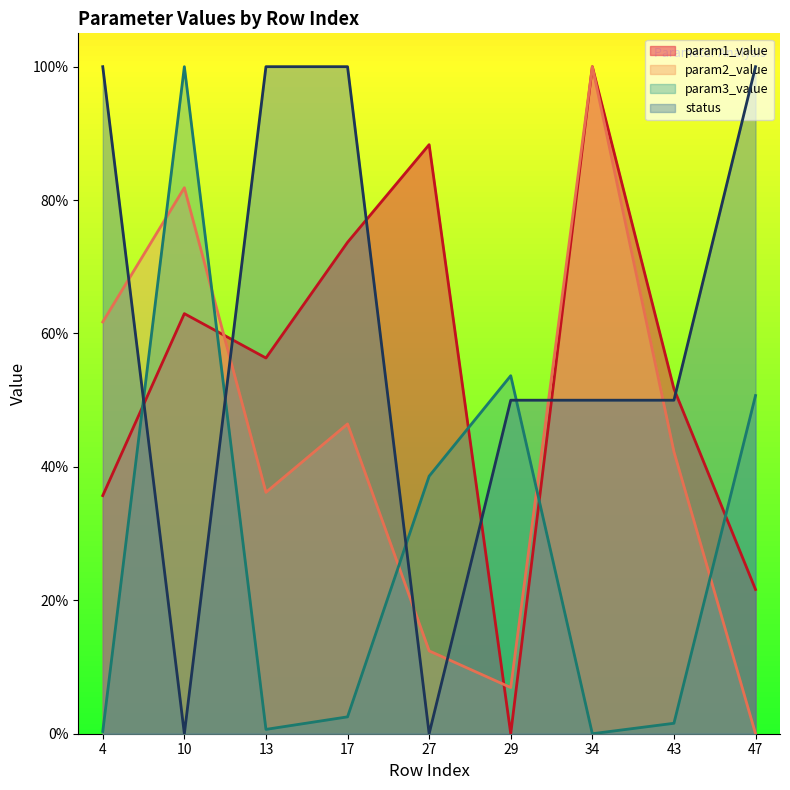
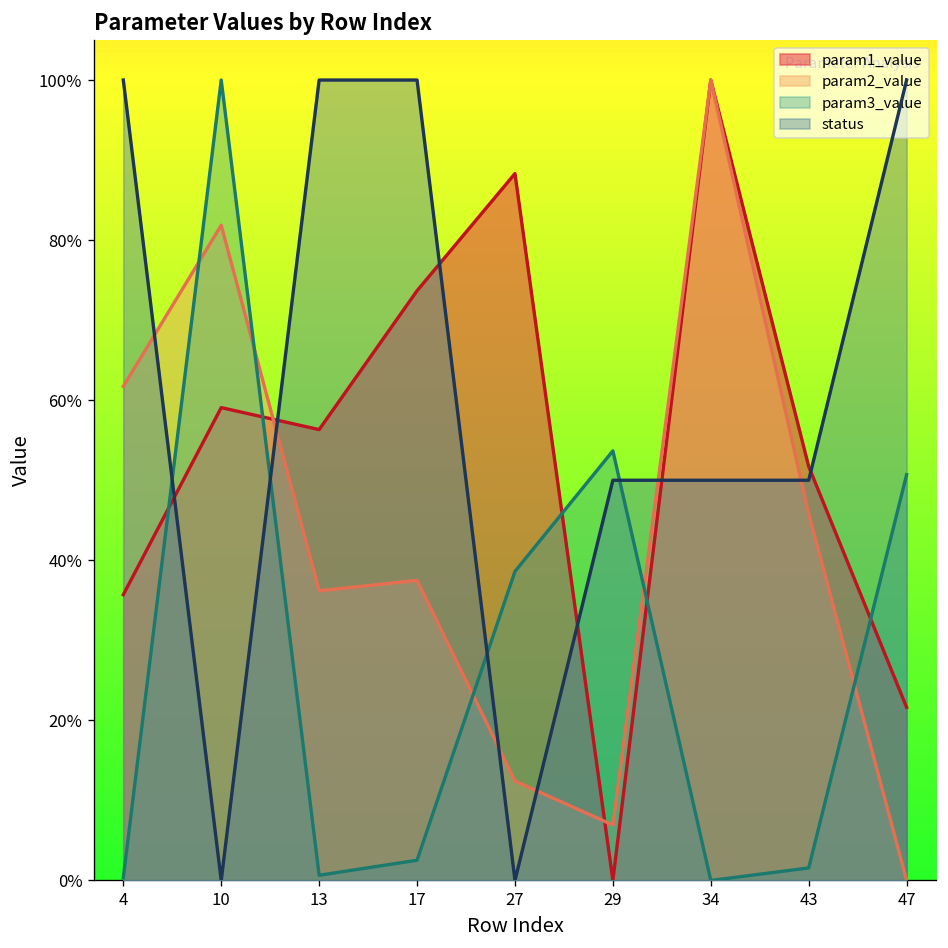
param1_value, 10: 63% -> 59%
param2_value, 17: 46% -> 37%
param2_value, 43: 42% -> 46%
